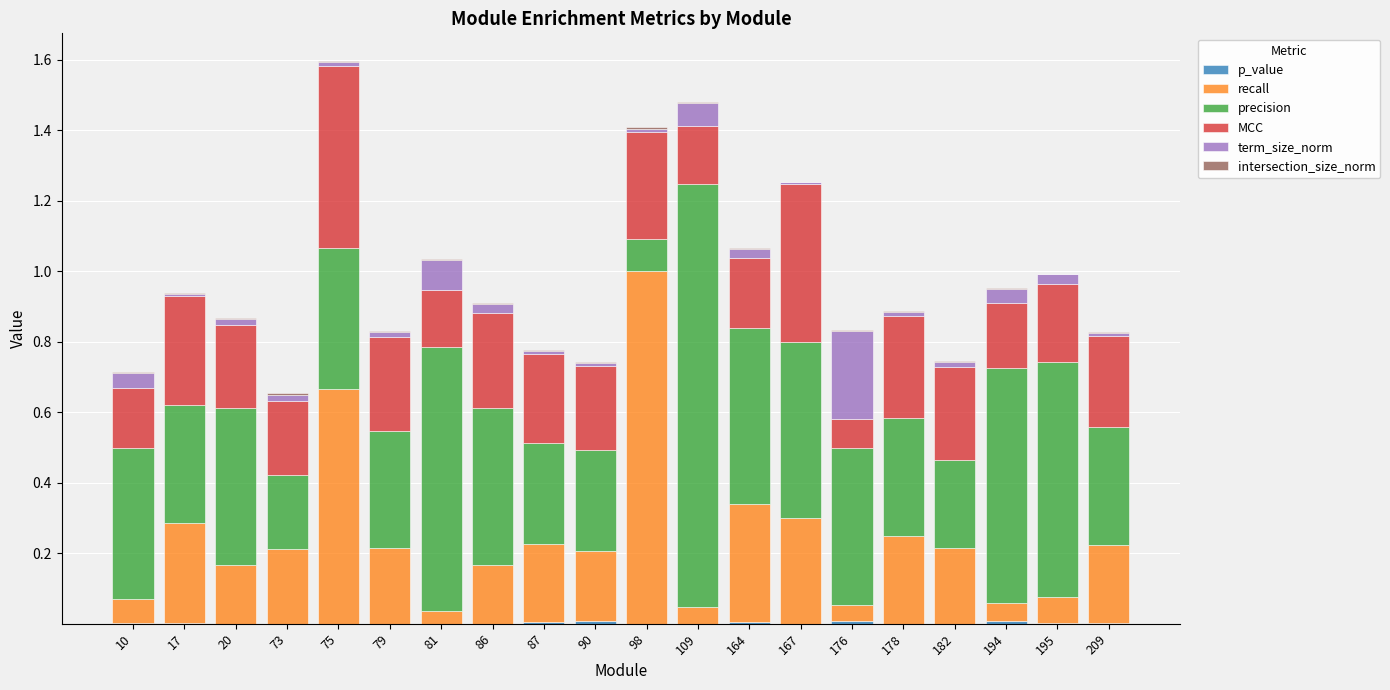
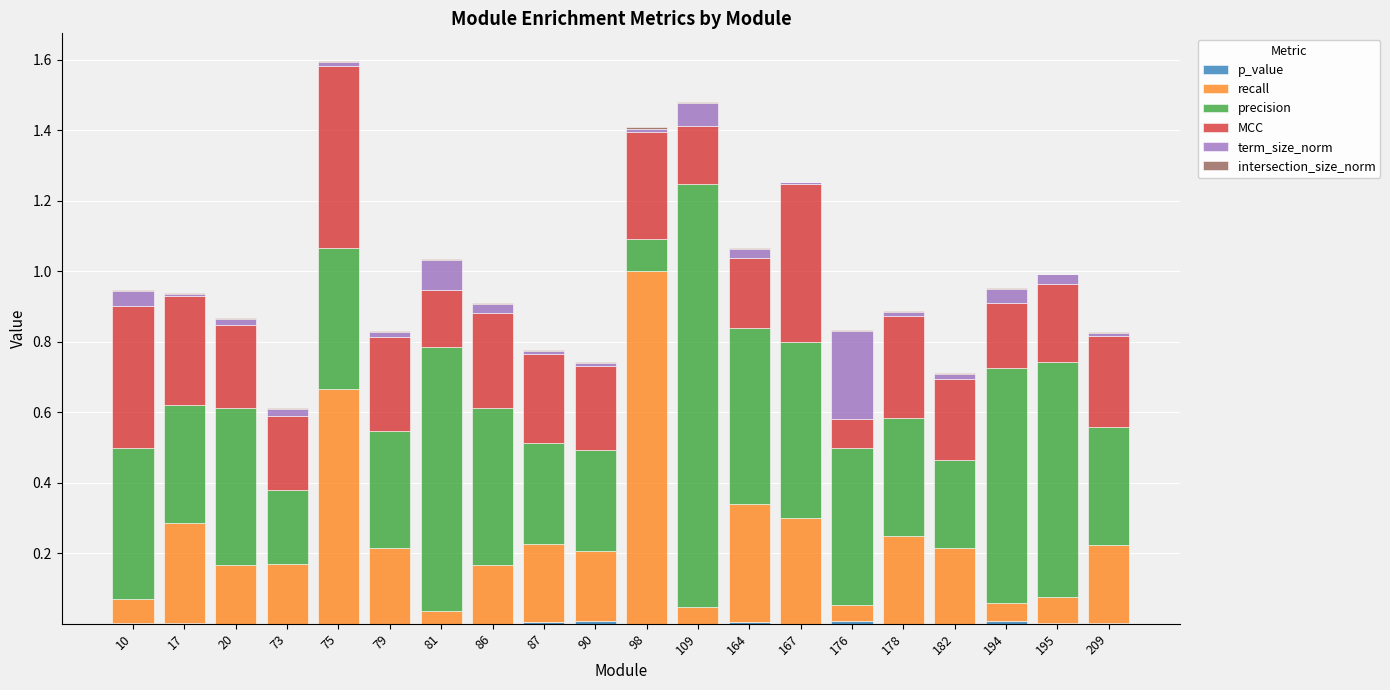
MCC, 10: 0.17 -> 0.40
recall, 73: 0.21 -> 0.17
MCC, 182: 0.26 -> 0.23
